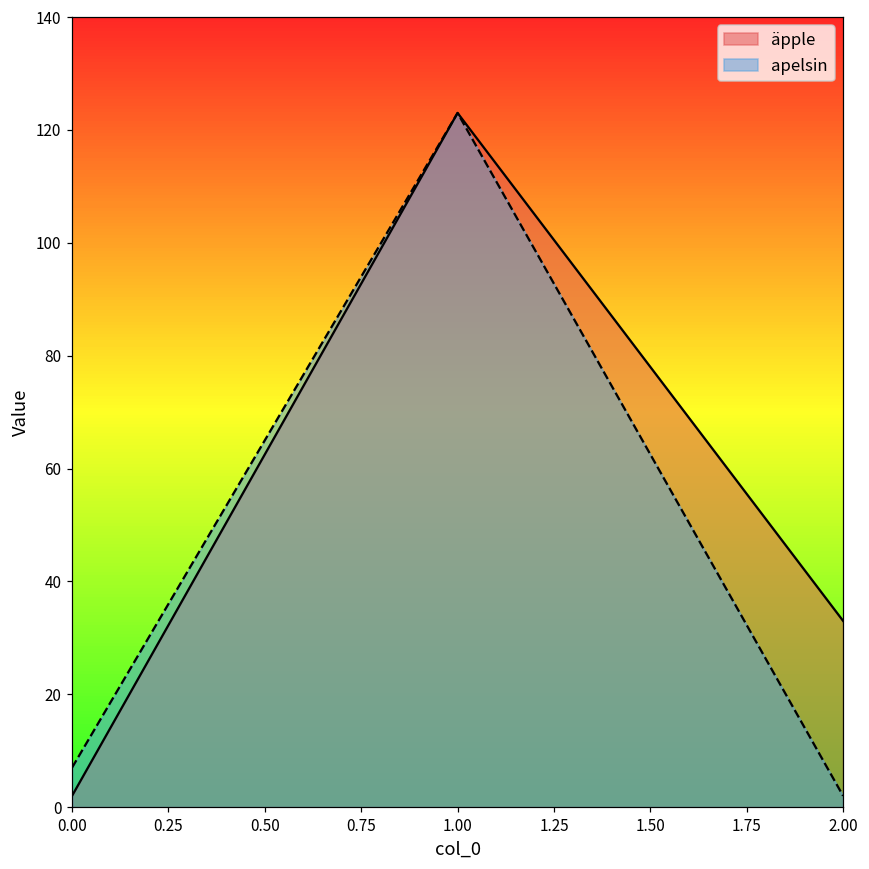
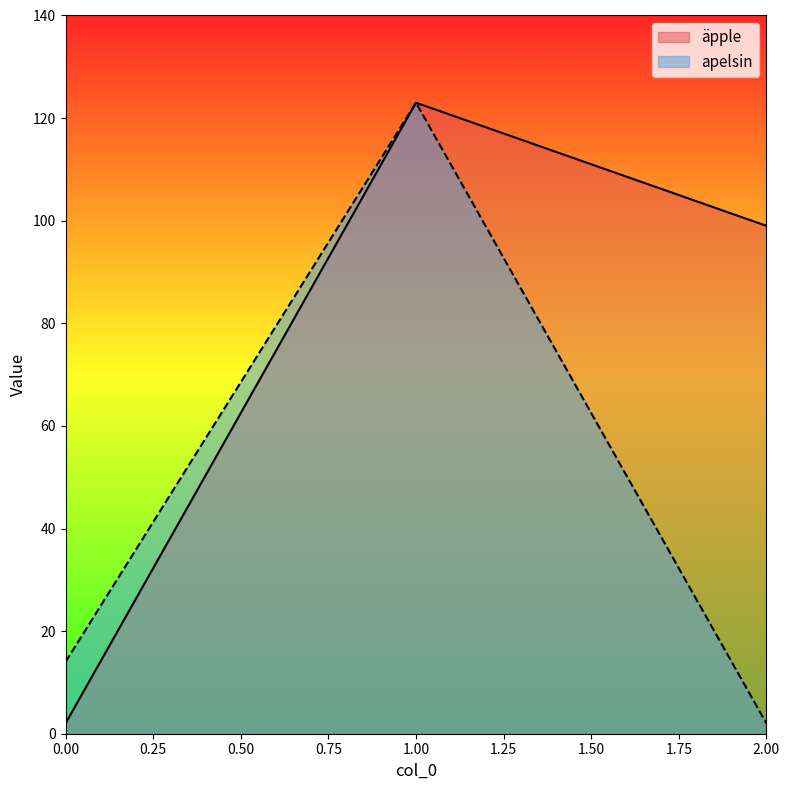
apelsin, 0.00: 7 -> 14
äpple, 2.00: 33 -> 99
